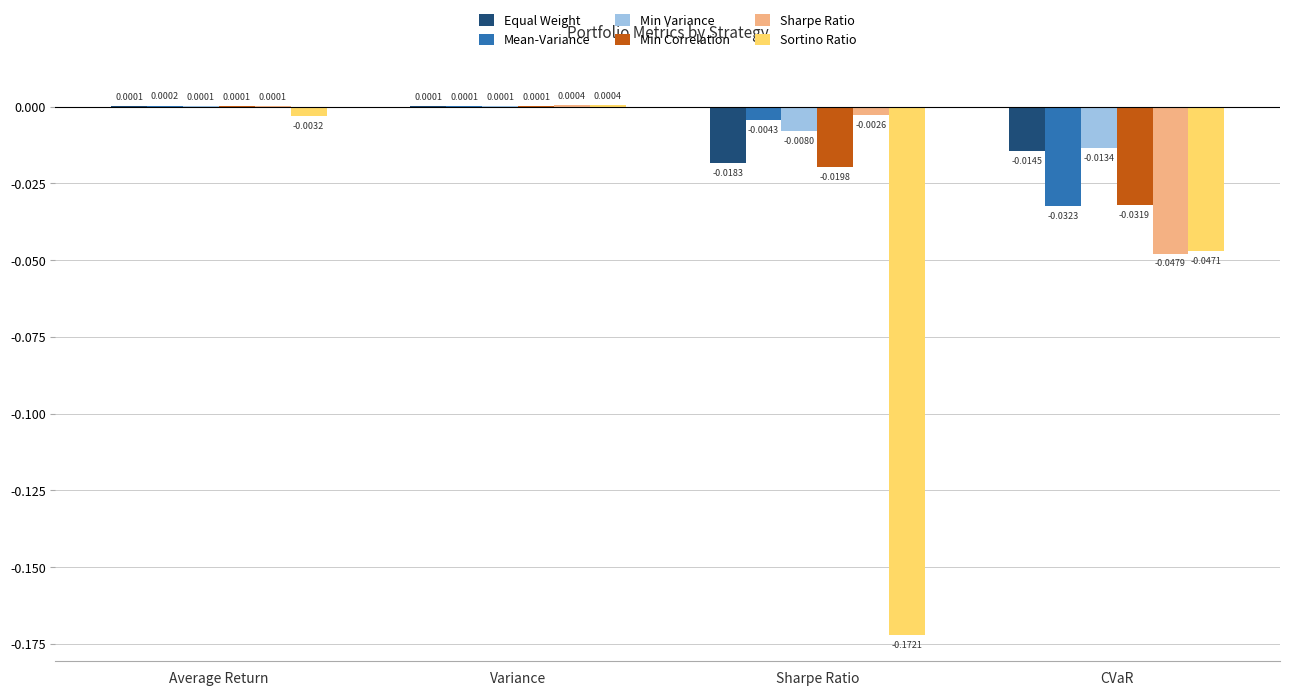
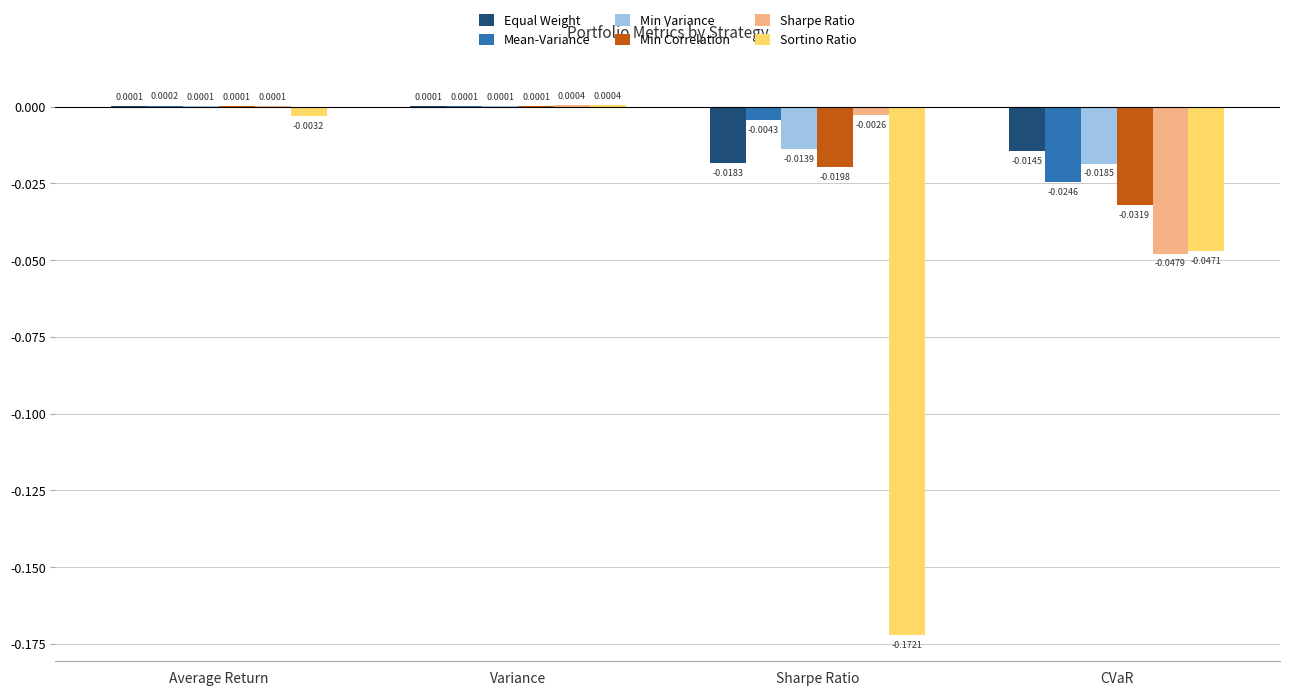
Min Variance, Sharpe Ratio: -0.0080 -> -0.0139
Mean-Variance, CVaR: -0.0323 -> -0.0246
Min Variance, CVaR: -0.0134 -> -0.0185
